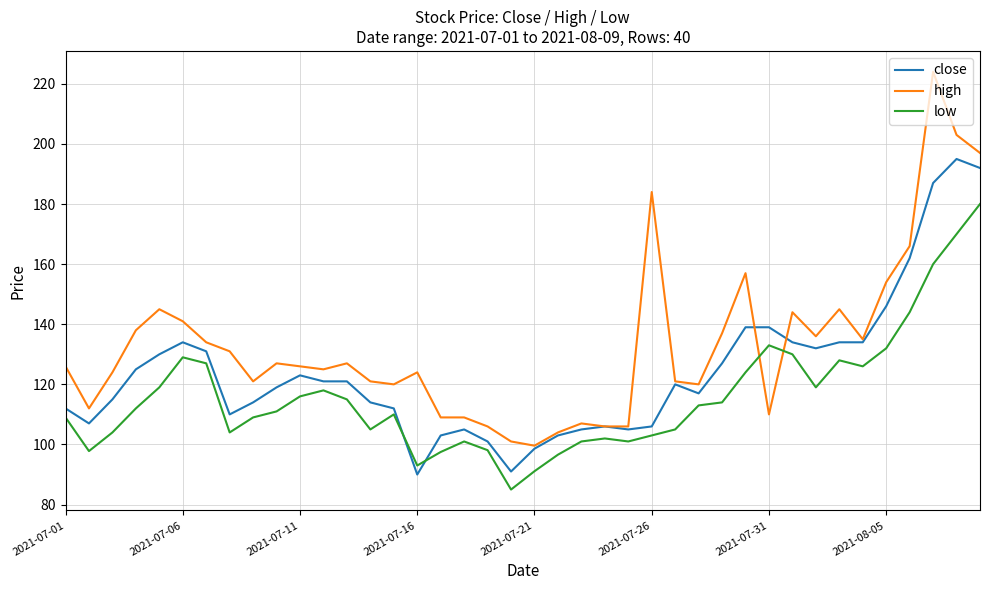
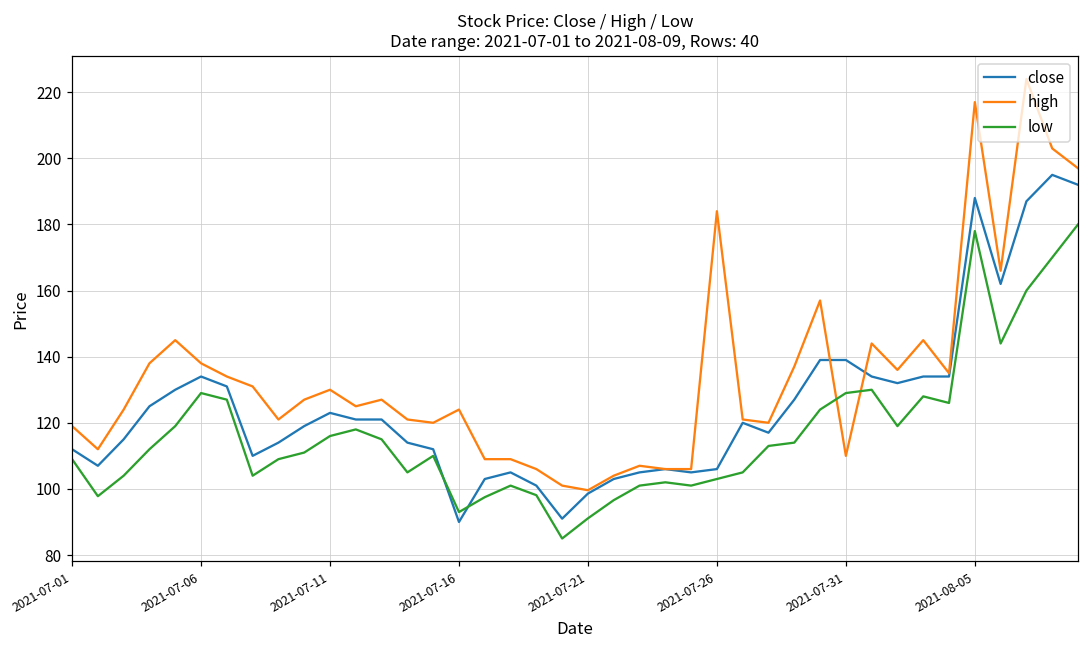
high, 2021-07-01: 126 -> 119
high, 2021-07-06: 141 -> 138
high, 2021-07-11: 126 -> 130
low, 2021-07-31: 133 -> 129
close, 2021-08-05: 146 -> 188
high, 2021-08-05: 154 -> 217
low, 2021-08-05: 132 -> 178
